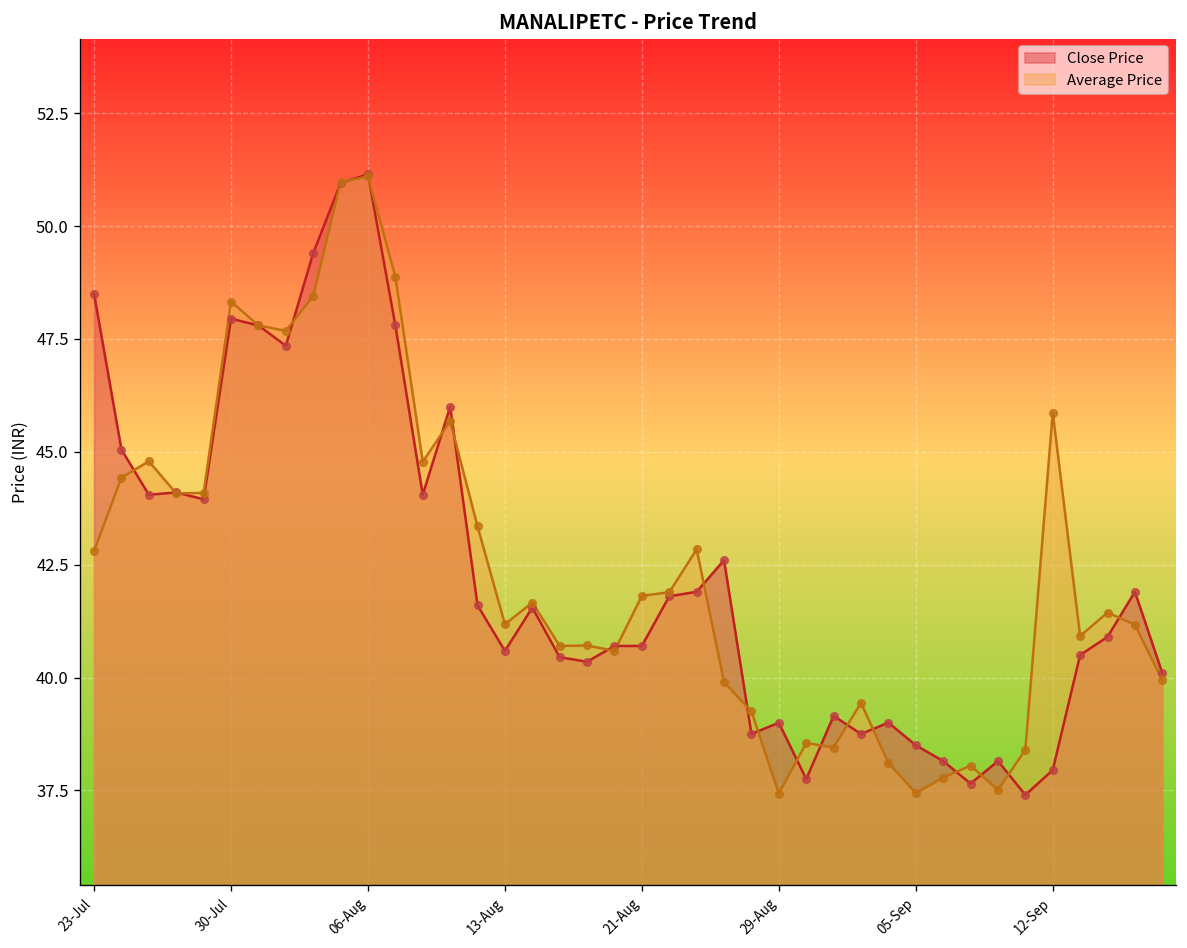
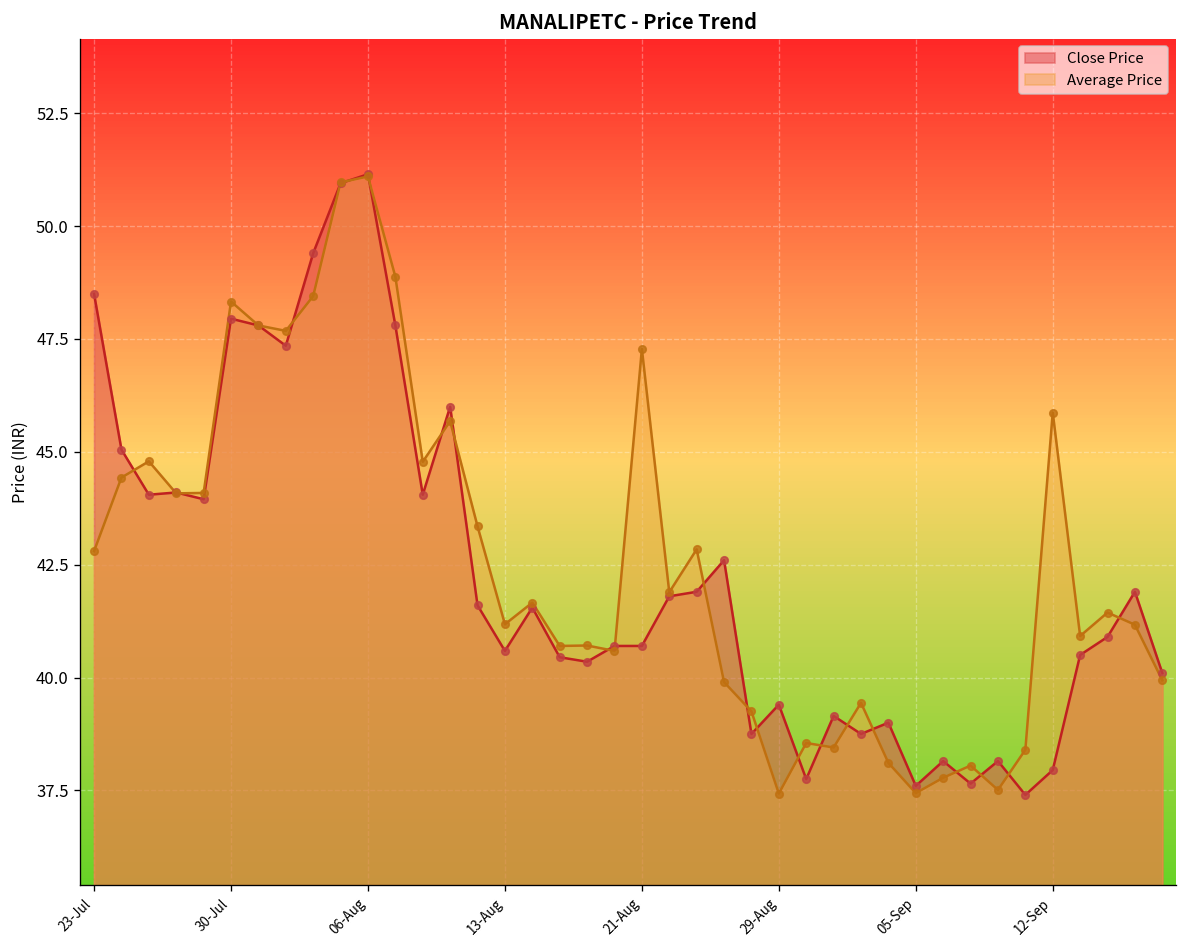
Average Price, 21-Aug: 41.8 -> 47.3
Close Price, 29-Aug: 39.0 -> 39.4
Close Price, 05-Sep: 38.5 -> 37.6
